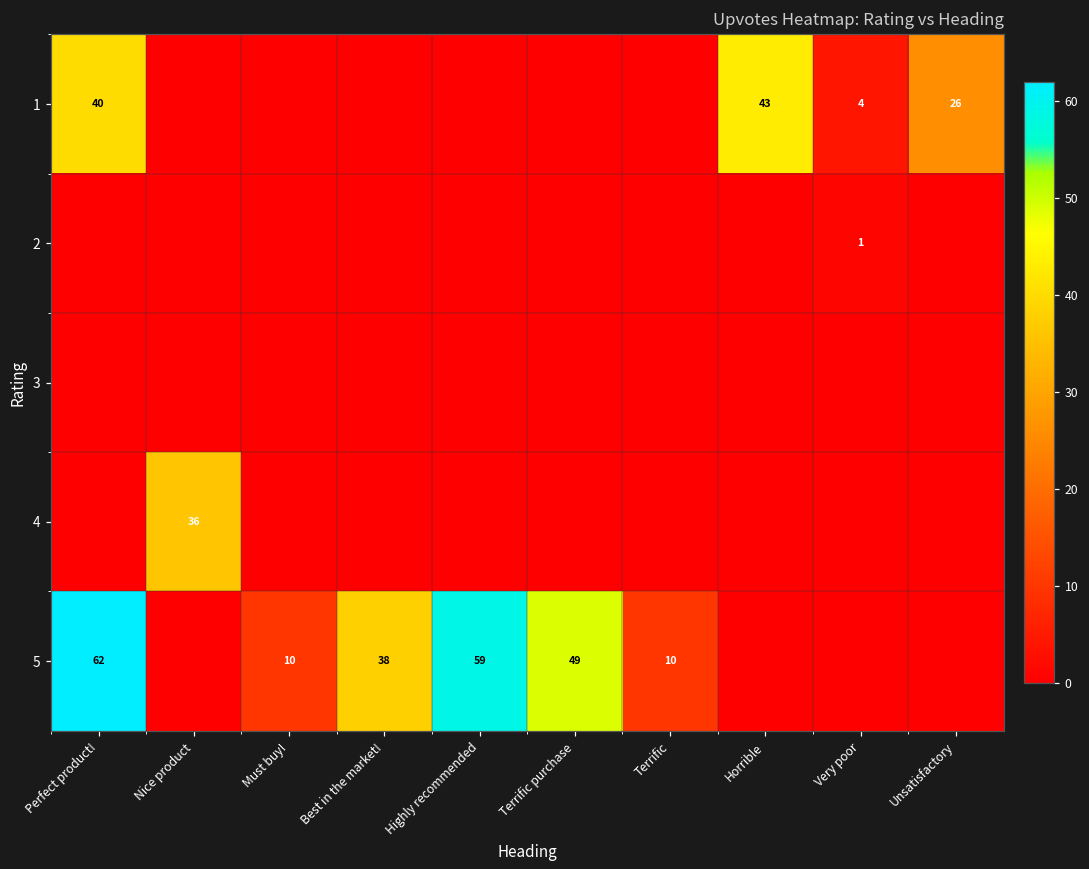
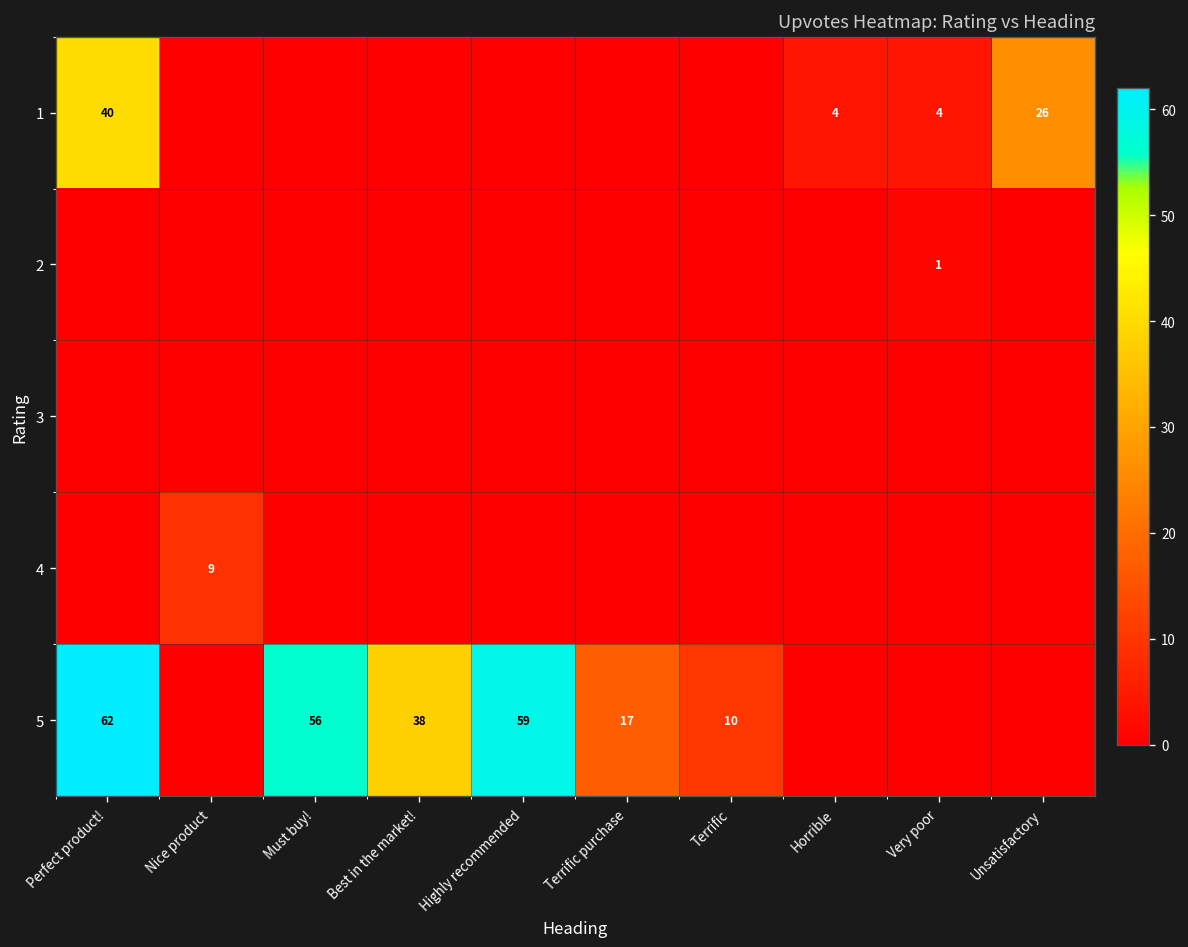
1, Horrible: 43 -> 4
4, Nice product: 36 -> 9
5, Must buy!: 10 -> 56
5, Terrific purchase: 49 -> 17
